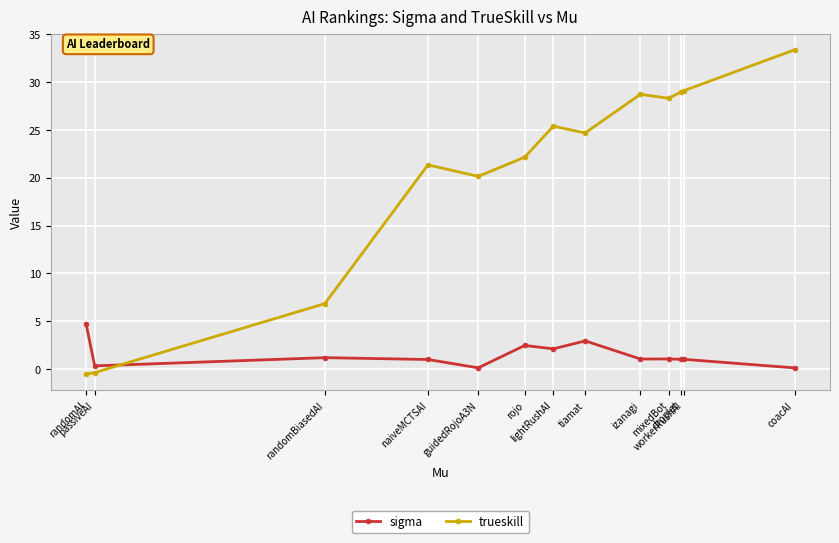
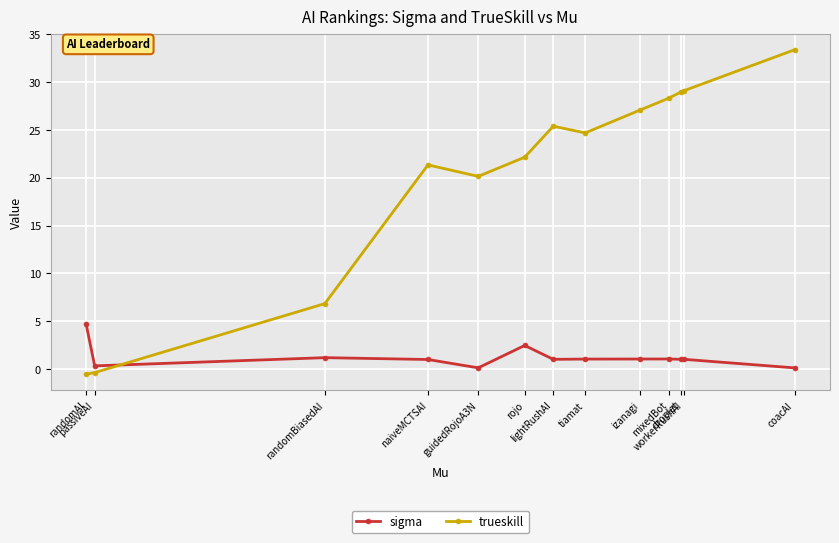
sigma, lightRushAI: 2 -> 1
sigma, tiamat: 3 -> 1
trueskill, izanagi: 29 -> 27
